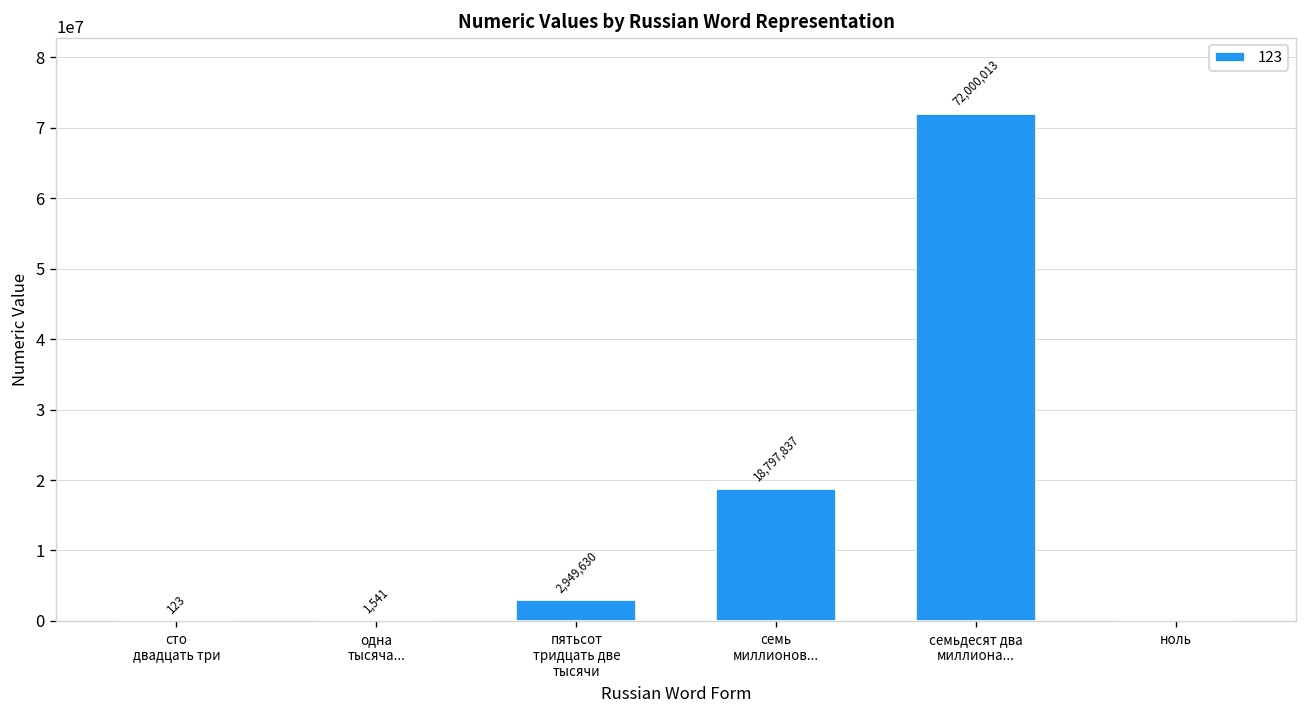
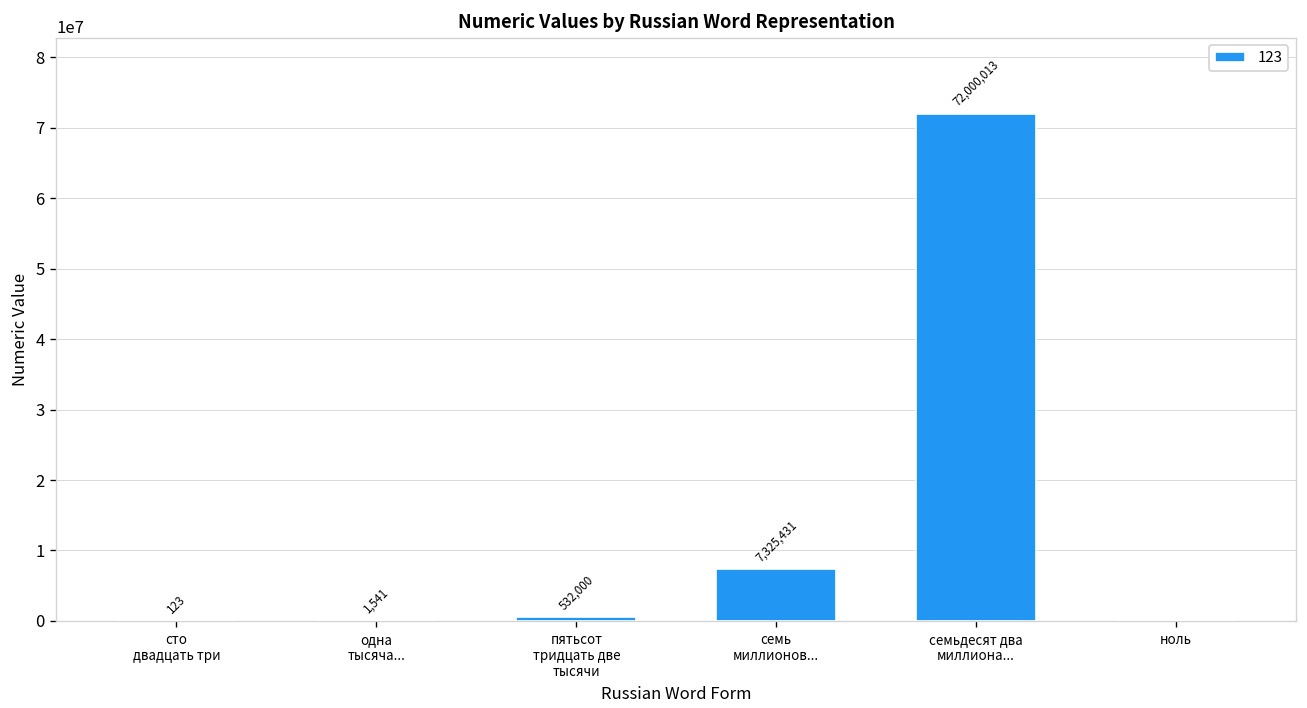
пятьсот тридцать две тысячи: 2,949,630 -> 532,000
семь миллионов...: 18,797,837 -> 7,325,431
